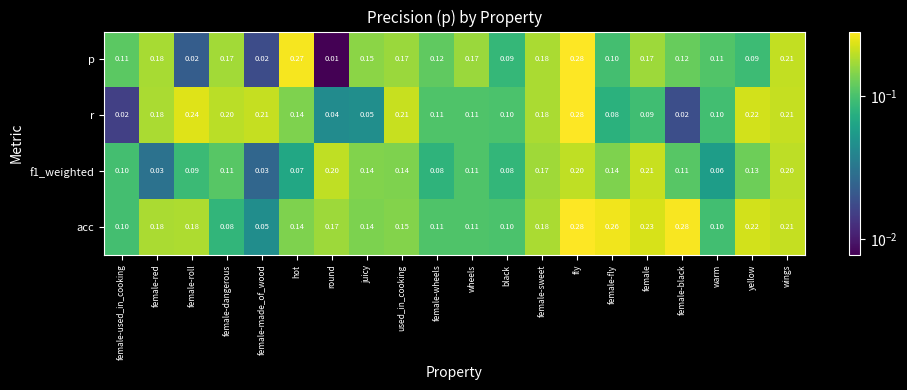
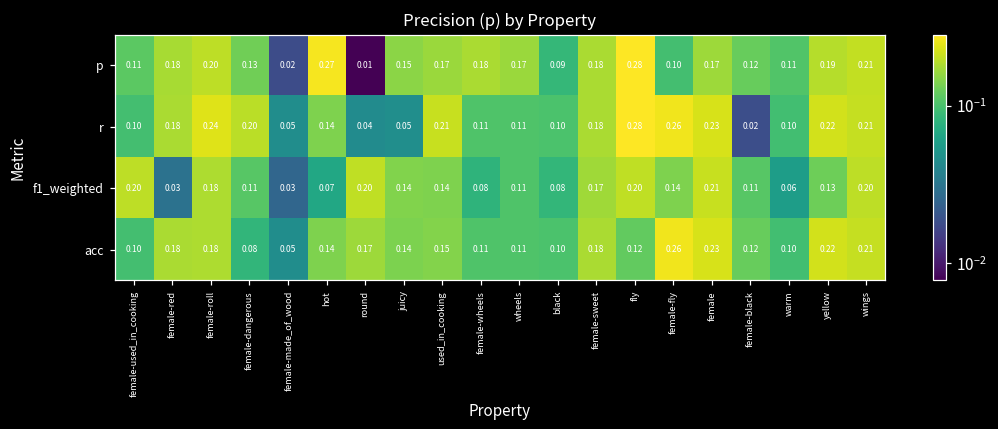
p, female-roll: 0.02 -> 0.20
p, female-dangerous: 0.17 -> 0.13
p, female-wheels: 0.12 -> 0.18
p, yellow: 0.09 -> 0.19
r, female-used_in_cooking: 0.02 -> 0.10
r, female-made_of_wood: 0.21 -> 0.05
r, female-fly: 0.08 -> 0.26
r, female: 0.09 -> 0.23
f1_weighted, female-used_in_cooking: 0.10 -> 0.20
f1_weighted, female-roll: 0.09 -> 0.18
acc, fly: 0.28 -> 0.12
acc, female-black: 0.28 -> 0.12
